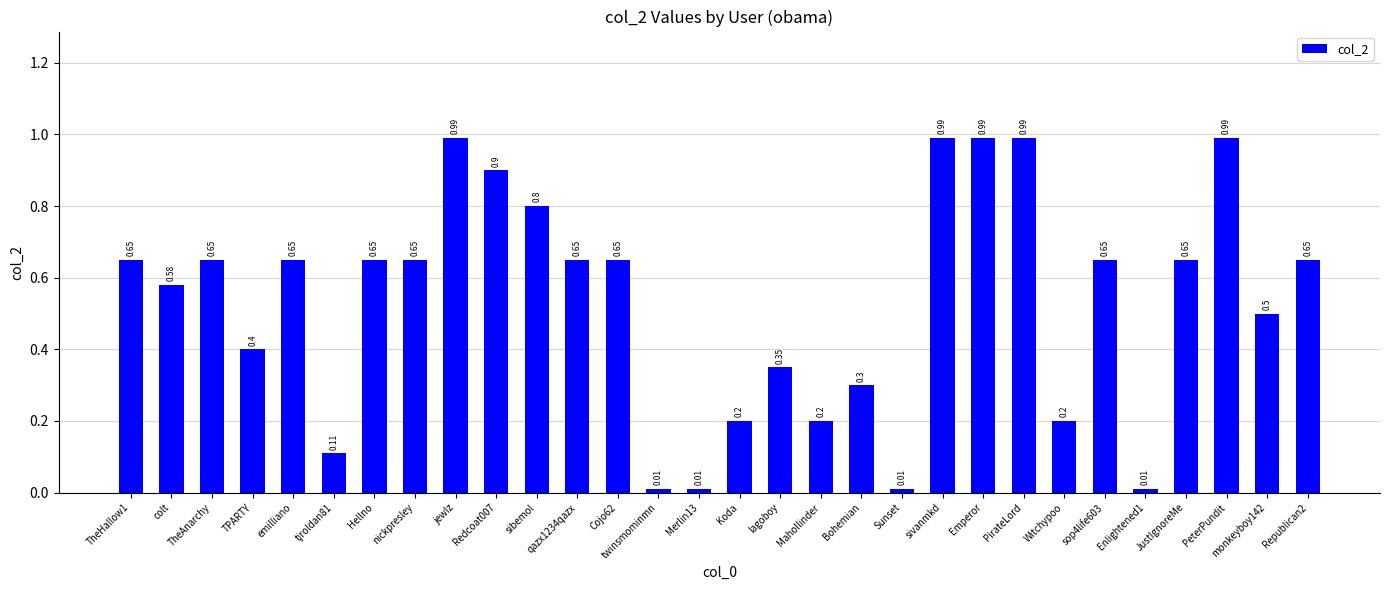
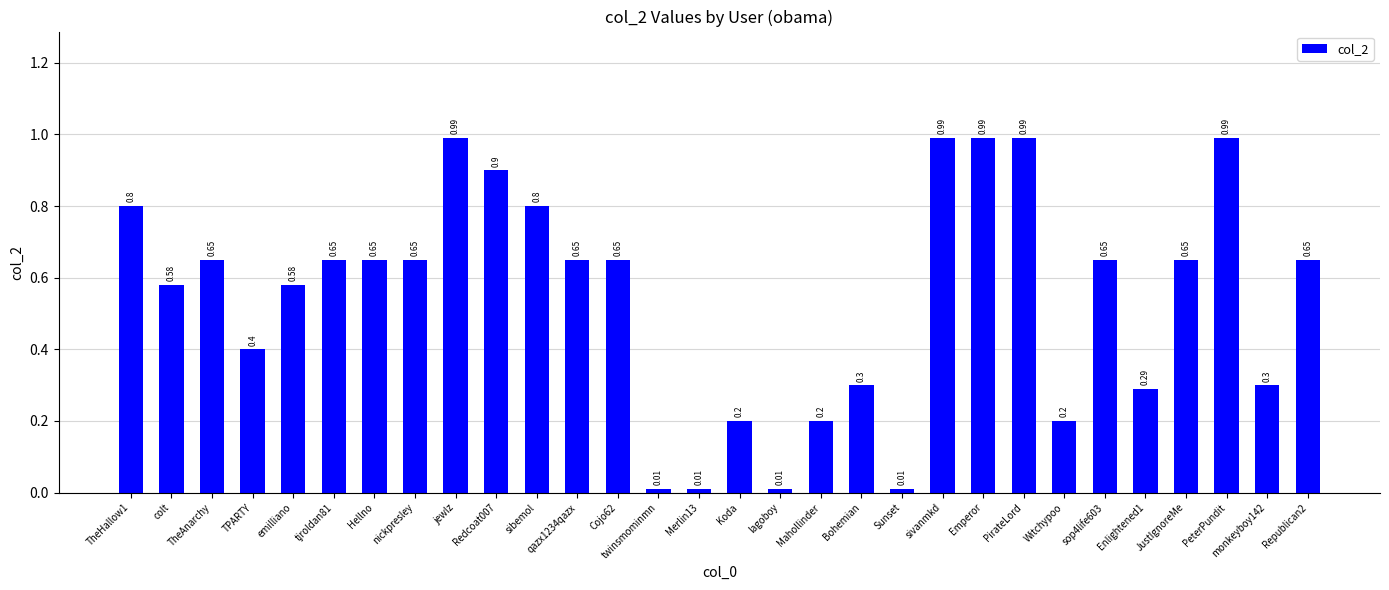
TheHallow1: 0.65 -> 0.8
emilliano: 0.65 -> 0.58
tjroldan81: 0.11 -> 0.65
lagoboy: 0.35 -> 0.01
Enlightened1: 0.01 -> 0.29
monkeyboy142: 0.5 -> 0.3
